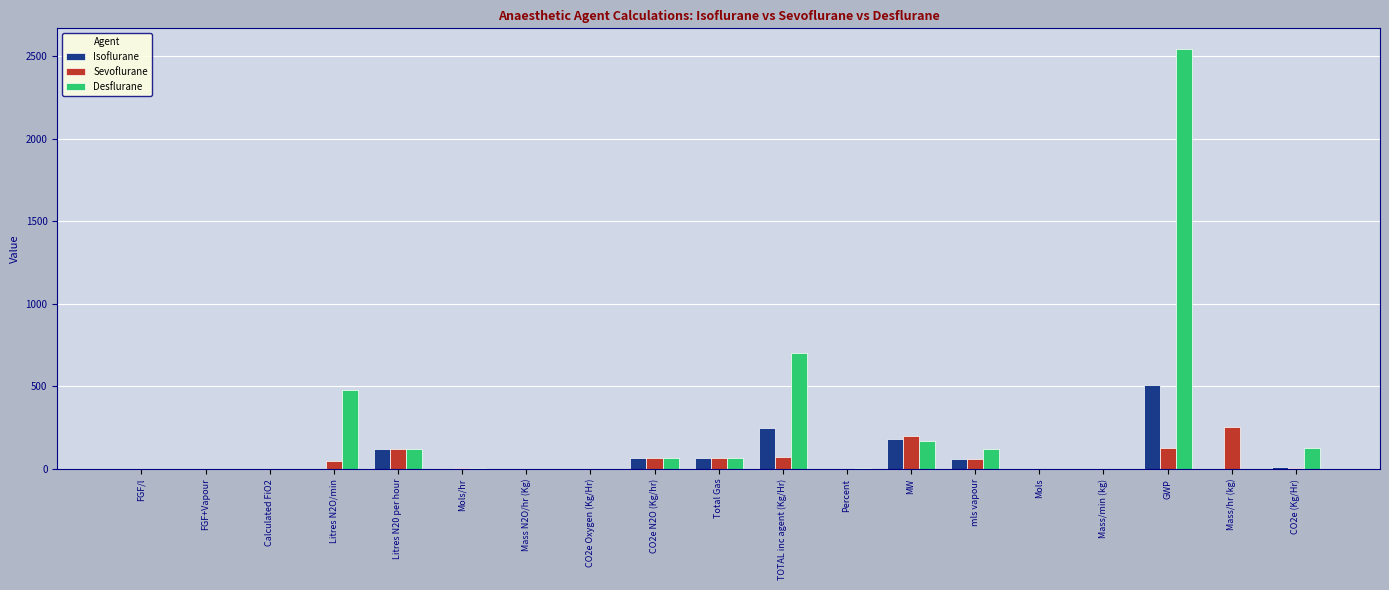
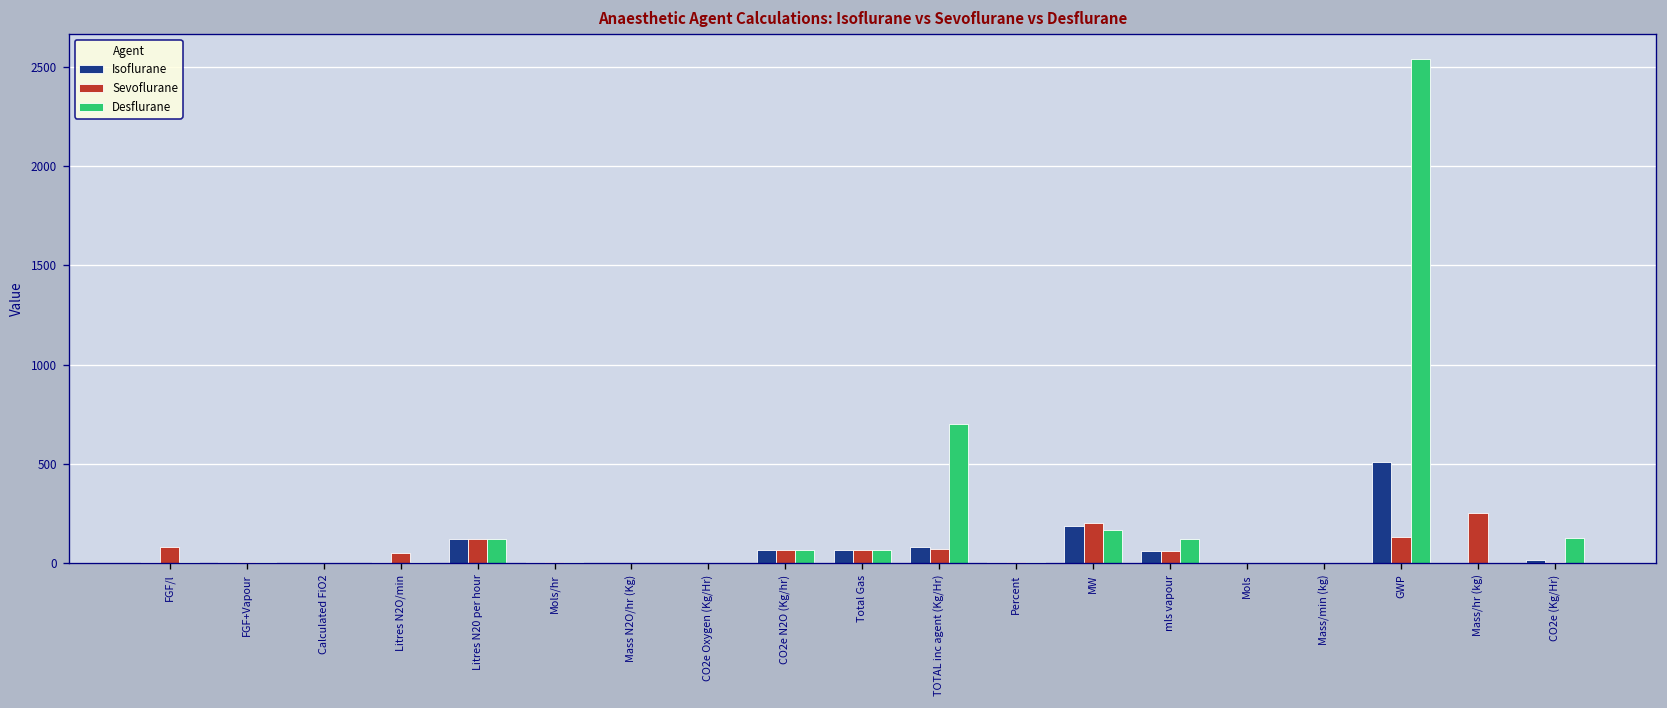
Sevoflurane, FGF/l: 0 -> 80
Desflurane, Litres N2O/min: 480 -> 0
Isoflurane, TOTAL inc agent (Kg/Hr): 250 -> 80
